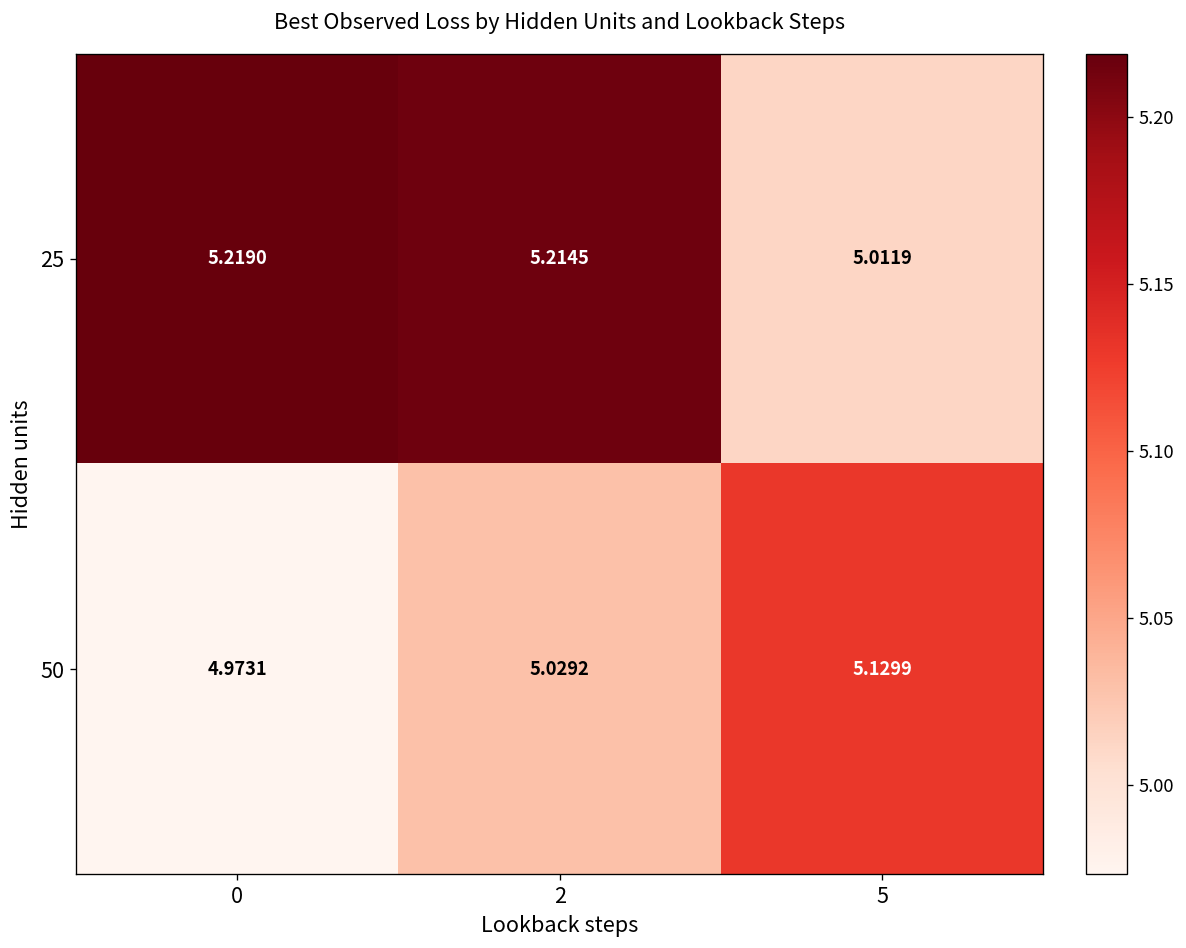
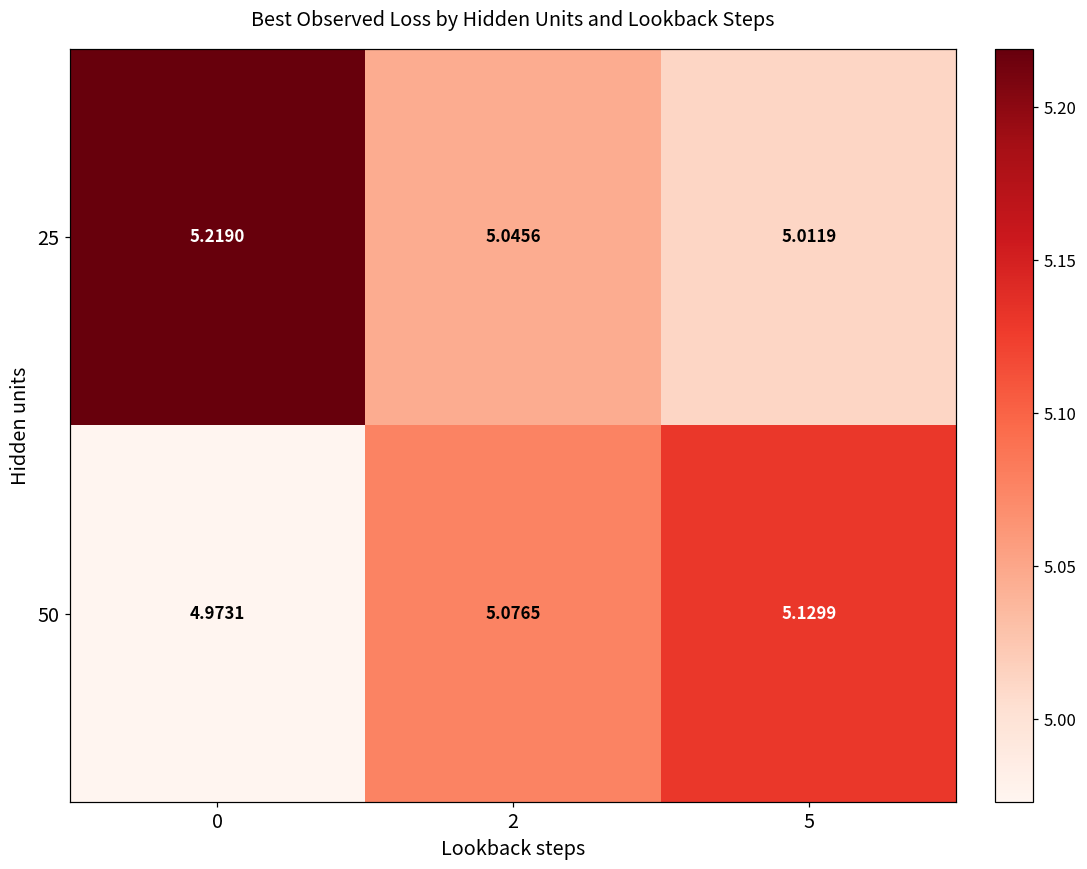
25, 2: 5.2145 -> 5.0456
50, 2: 5.0292 -> 5.0765
